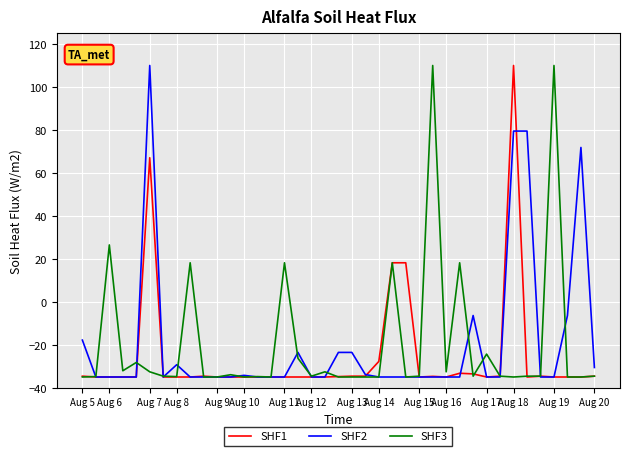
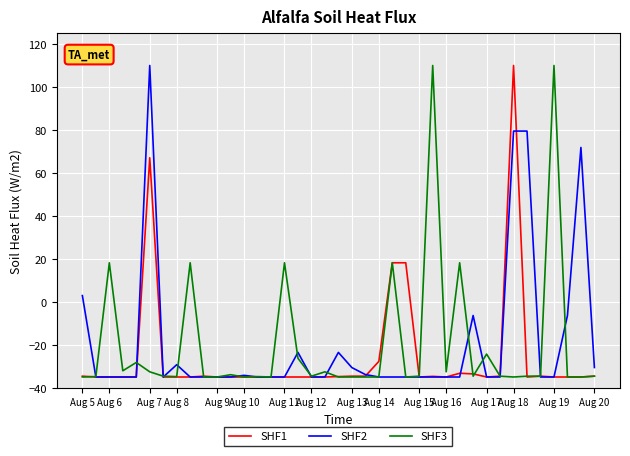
SHF2, Aug 5: -18 -> 3
SHF3, Aug 6: 26 -> 18
SHF2, Aug 13: -24 -> -31
